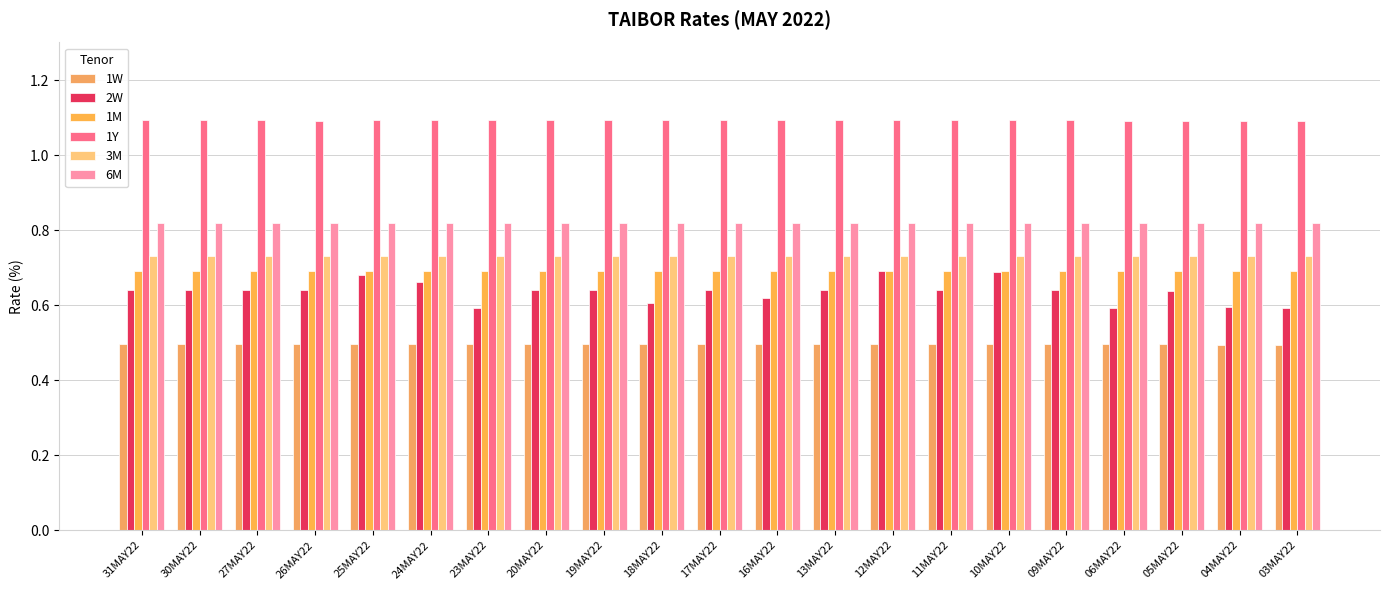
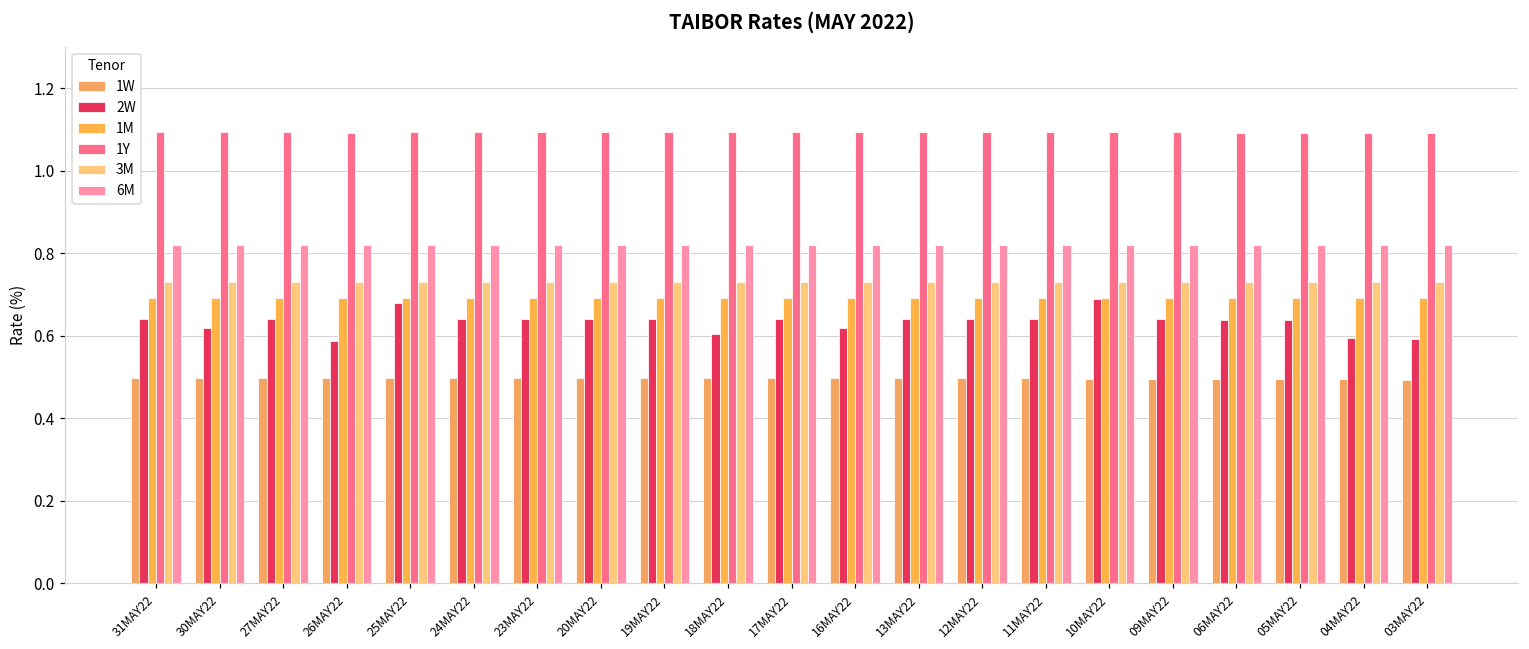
2W, 30MAY22: 0.64 -> 0.62
2W, 26MAY22: 0.64 -> 0.59
2W, 24MAY22: 0.66 -> 0.64
2W, 23MAY22: 0.59 -> 0.64
2W, 12MAY22: 0.69 -> 0.64
2W, 06MAY22: 0.59 -> 0.64
